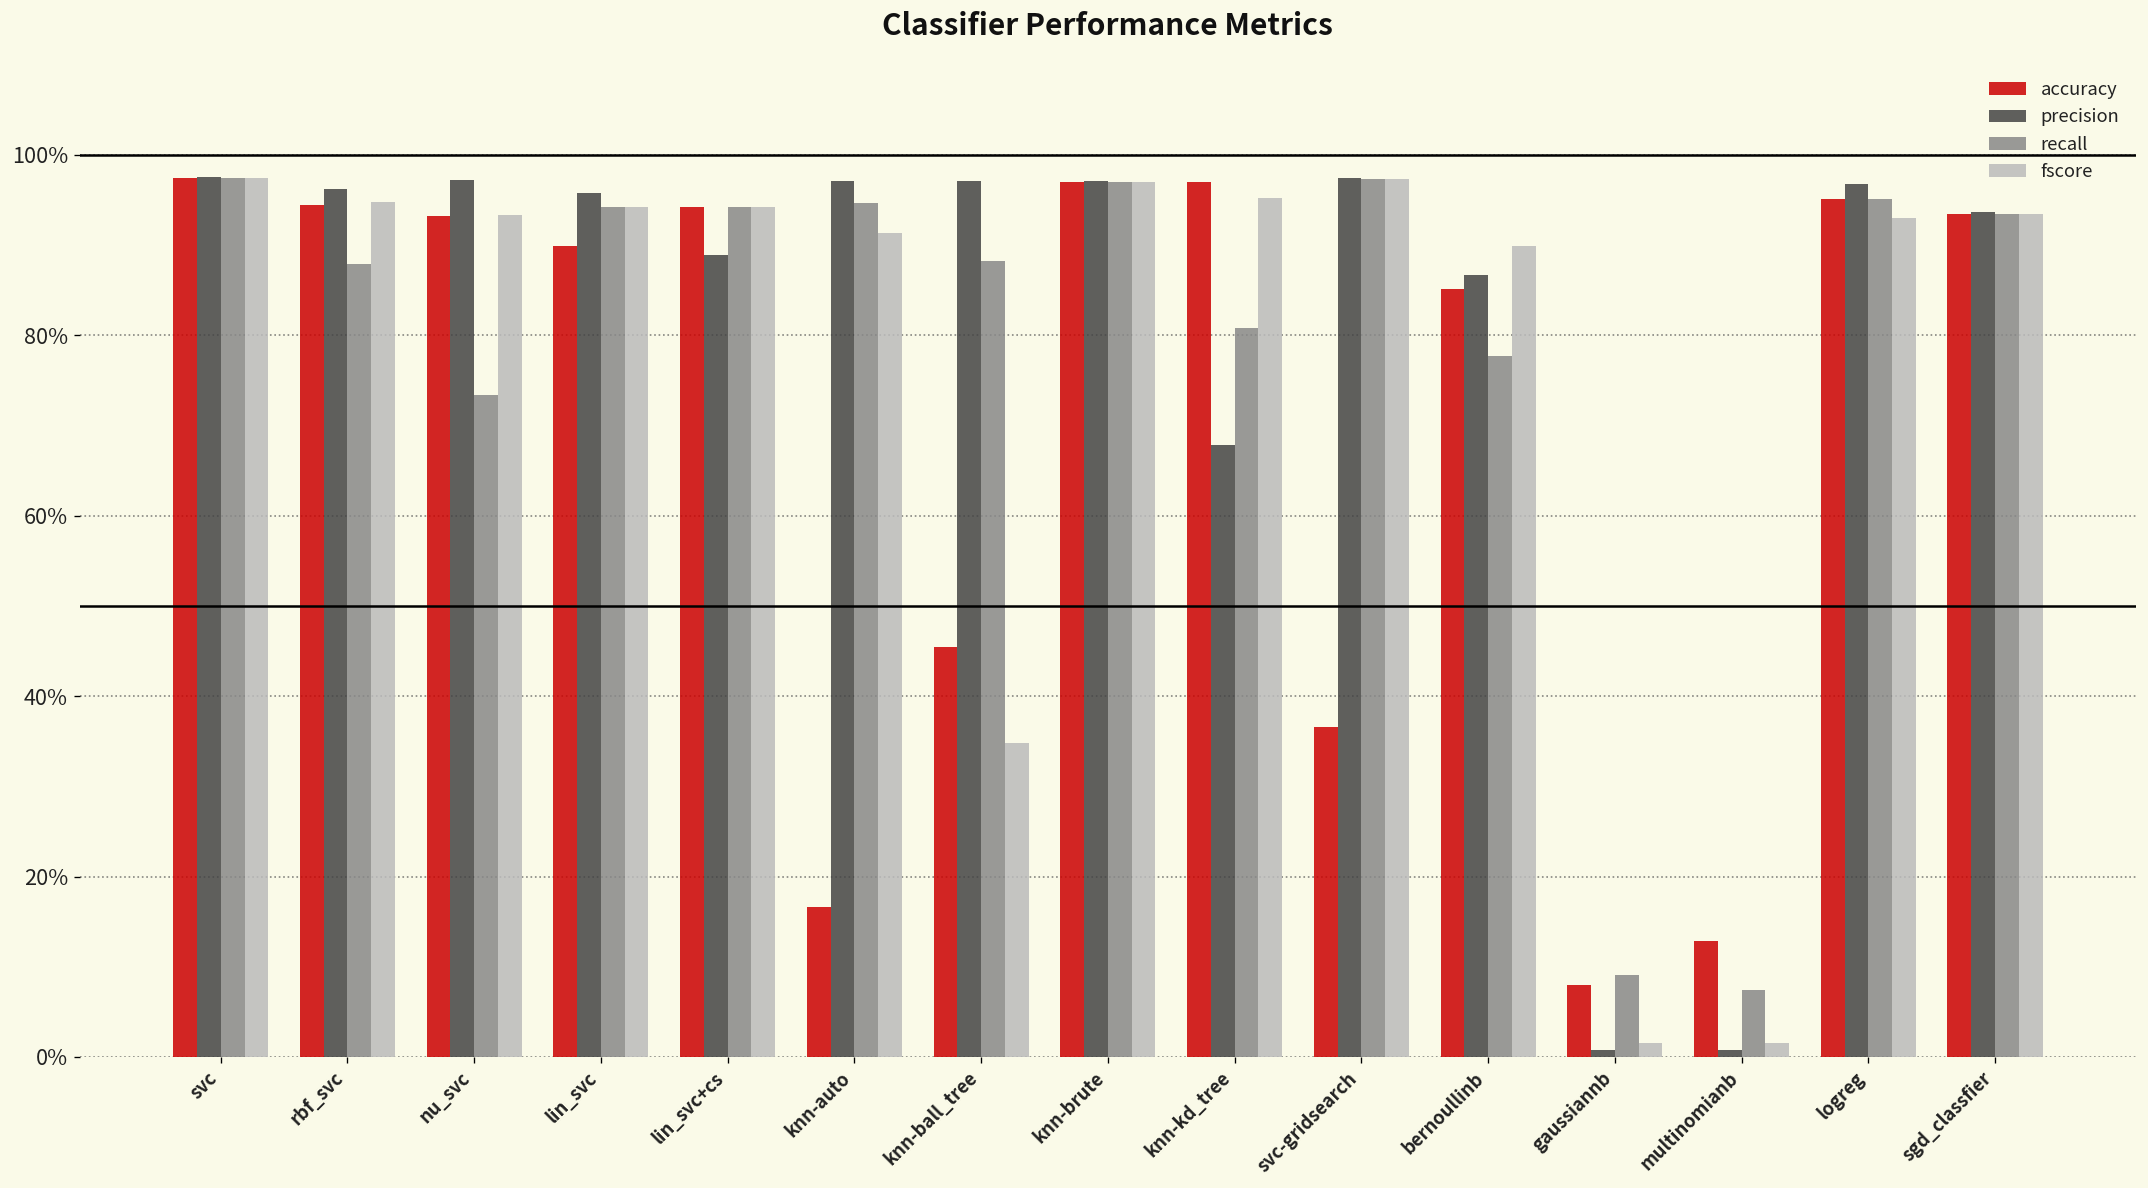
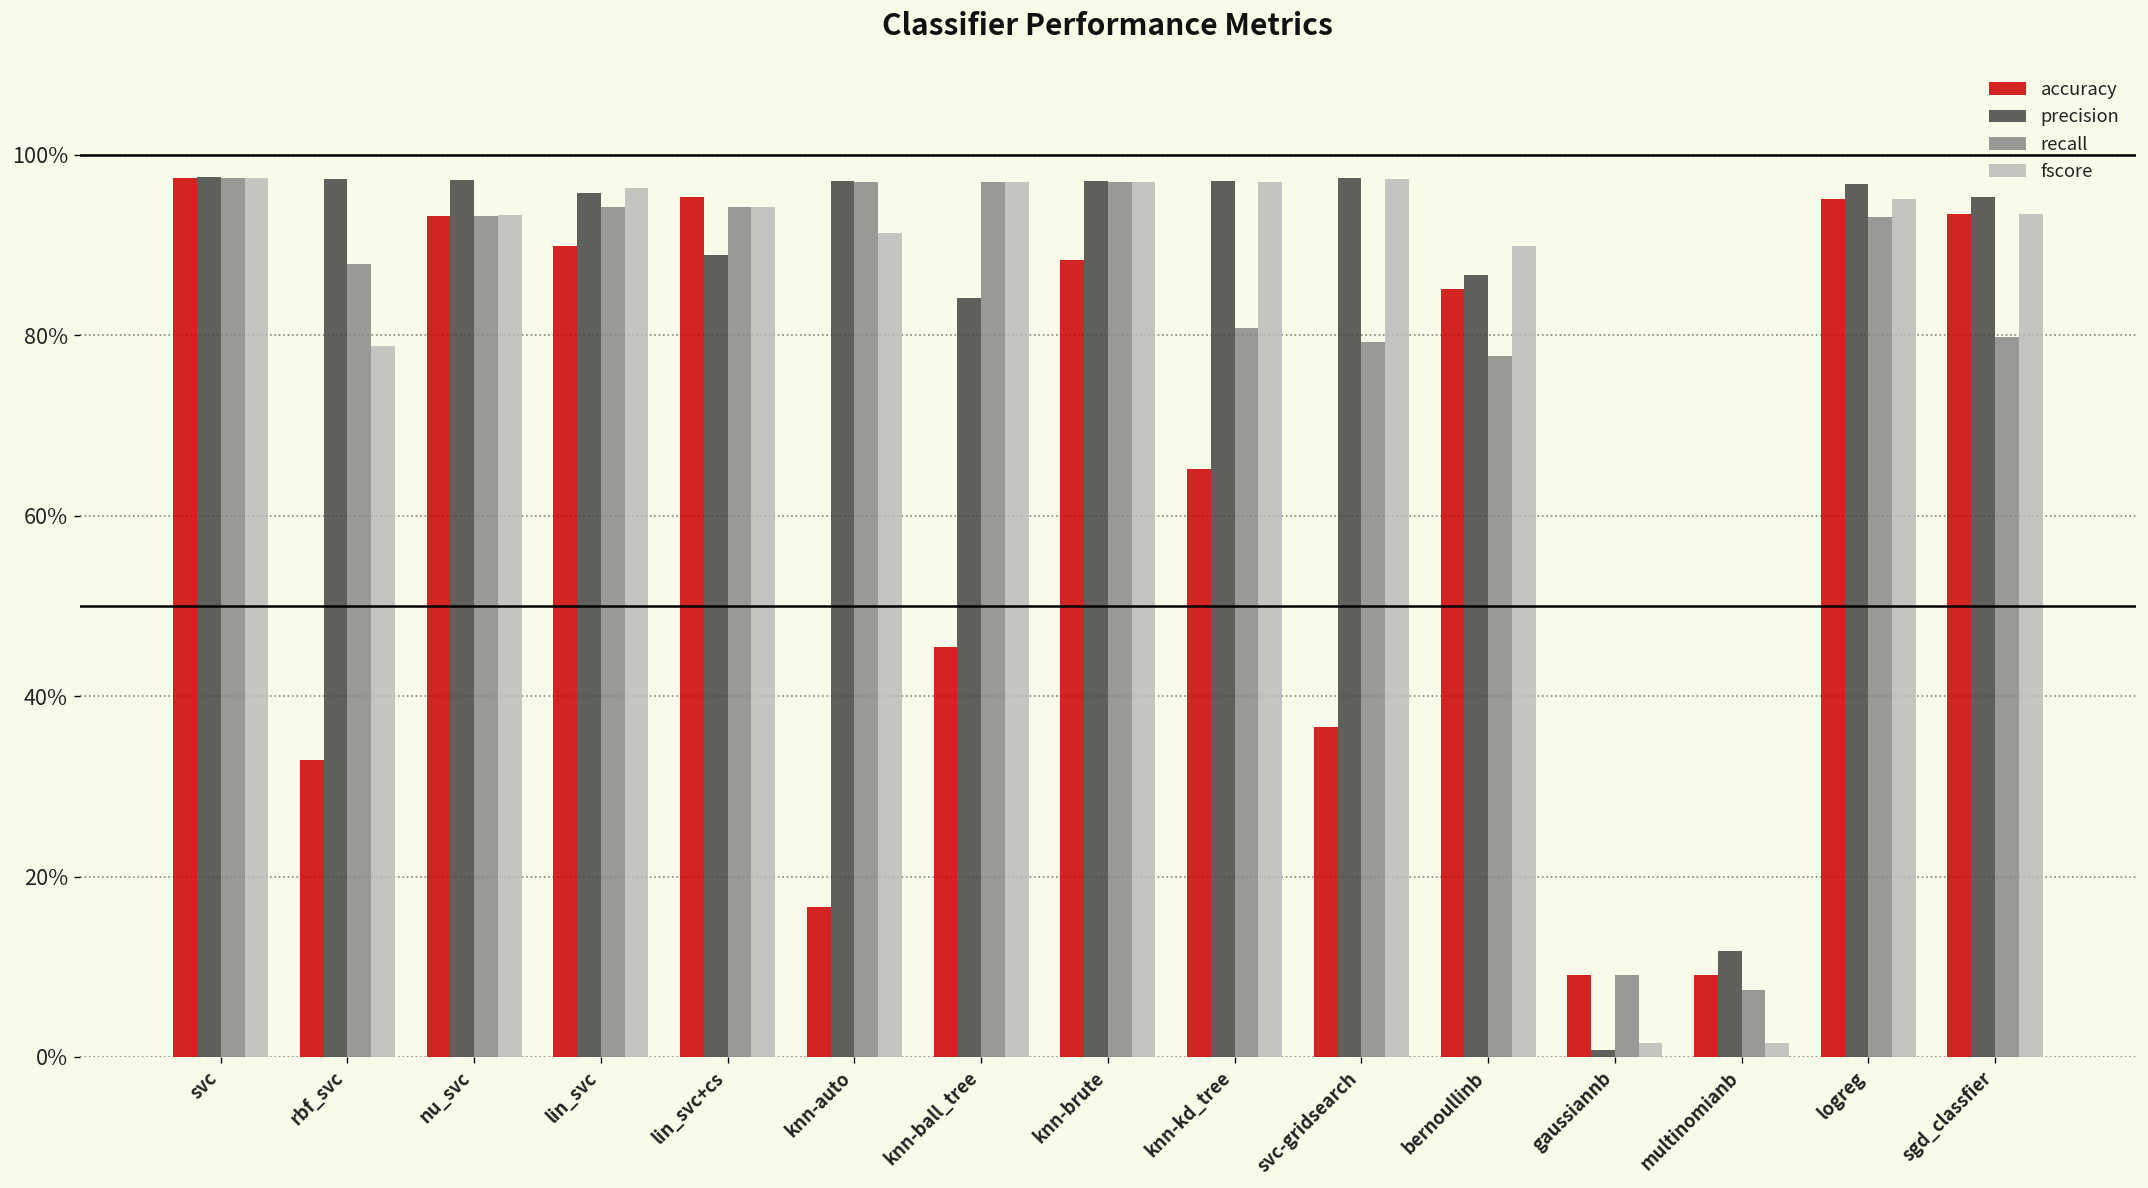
accuracy, rbf_svc: 94% -> 33%
precision, rbf_svc: 96% -> 97%
fscore, rbf_svc: 95% -> 79%
recall, nu_svc: 73% -> 93%
fscore, lin_svc: 94% -> 96%
accuracy, lin_svc+cs: 94% -> 95%
recall, knn-auto: 95% -> 97%
precision, knn-ball_tree: 97% -> 84%
recall, knn-ball_tree: 88% -> 97%
fscore, knn-ball_tree: 35% -> 97%
accuracy, knn-brute: 97% -> 88%
accuracy, knn-kd_tree: 97% -> 65%
precision, knn-kd_tree: 68% -> 97%
fscore, knn-kd_tree: 95% -> 97%
recall, svc-gridsearch: 97% -> 79%
accuracy, gaussiannb: 8% -> 9%
accuracy, multinomianb: 13% -> 9%
precision, multinomianb: 1% -> 12%
recall, logreg: 95% -> 93%
fscore, logreg: 93% -> 95%
precision, sgd_classfier: 94% -> 95%
recall, sgd_classfier: 93% -> 80%
